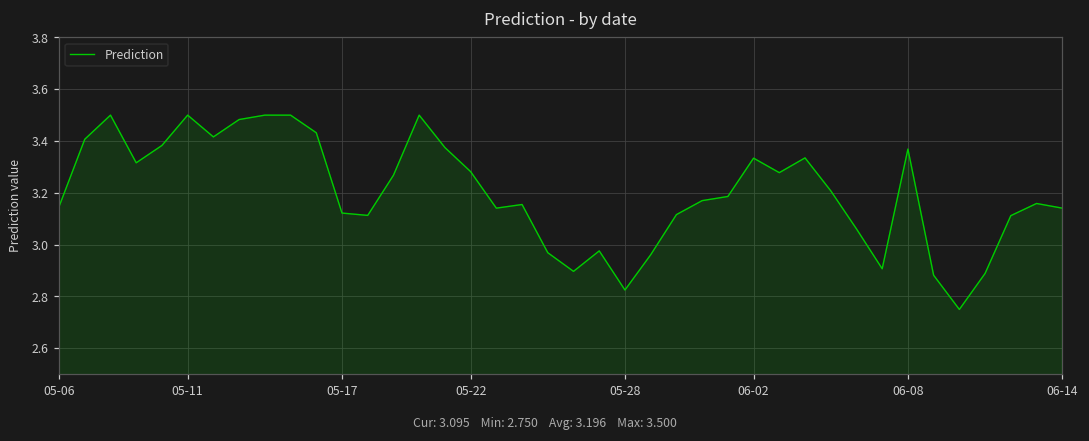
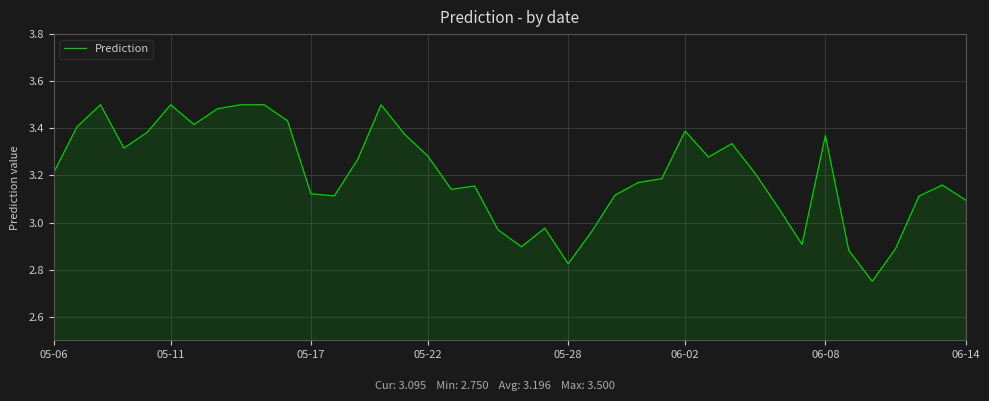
05-06: 3.15 -> 3.21
06-02: 3.33 -> 3.39
06-14: 3.14 -> 3.10
